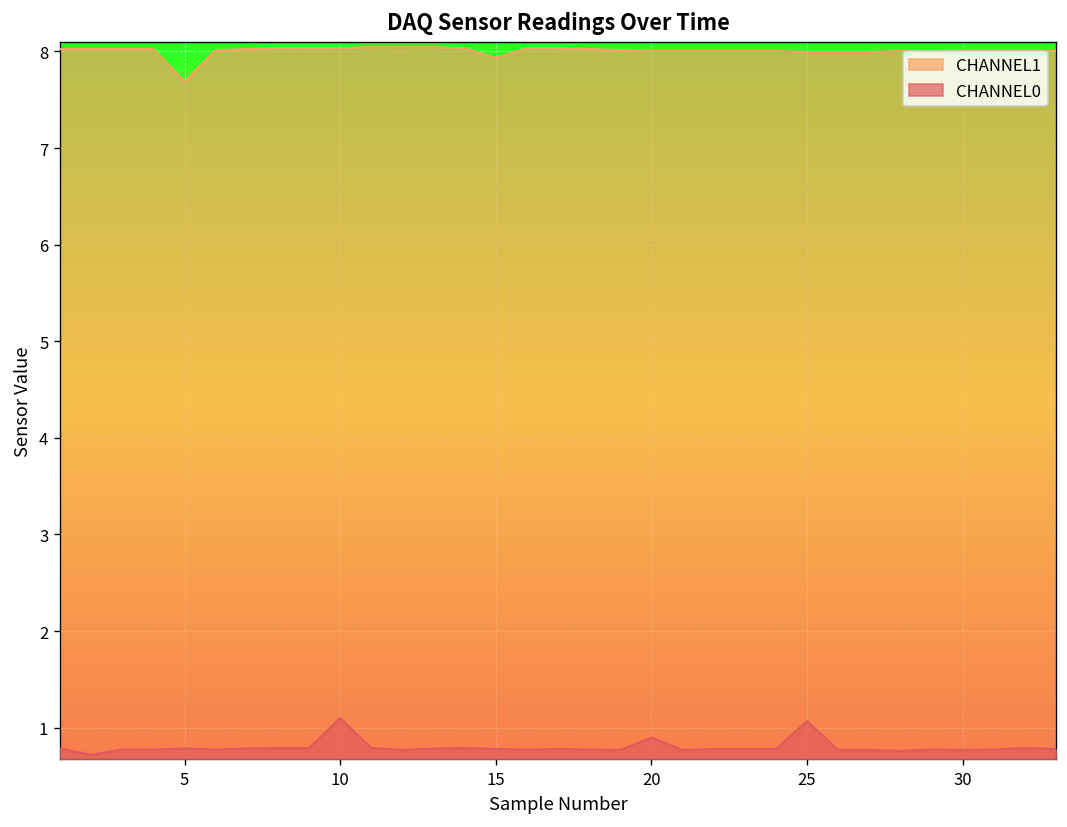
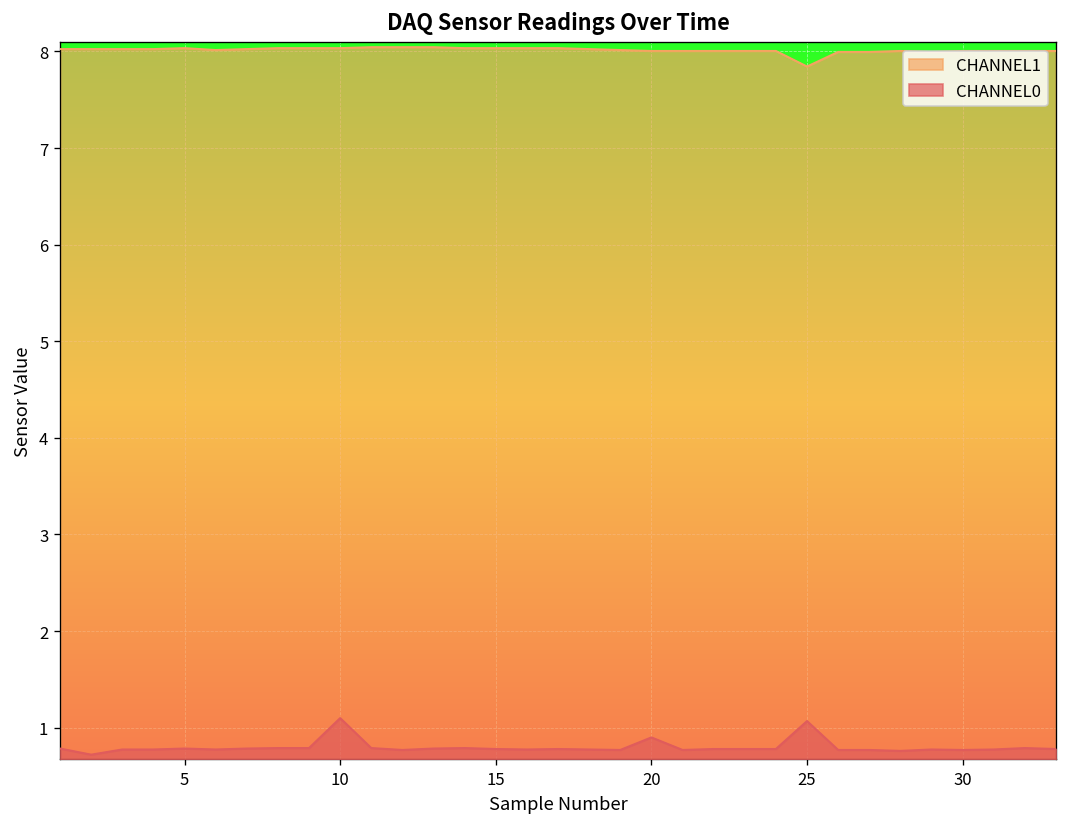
CHANNEL1, 5: 7.7 -> 8.0
CHANNEL1, 15: 7.9 -> 8.0
CHANNEL1, 25: 8.0 -> 7.8
